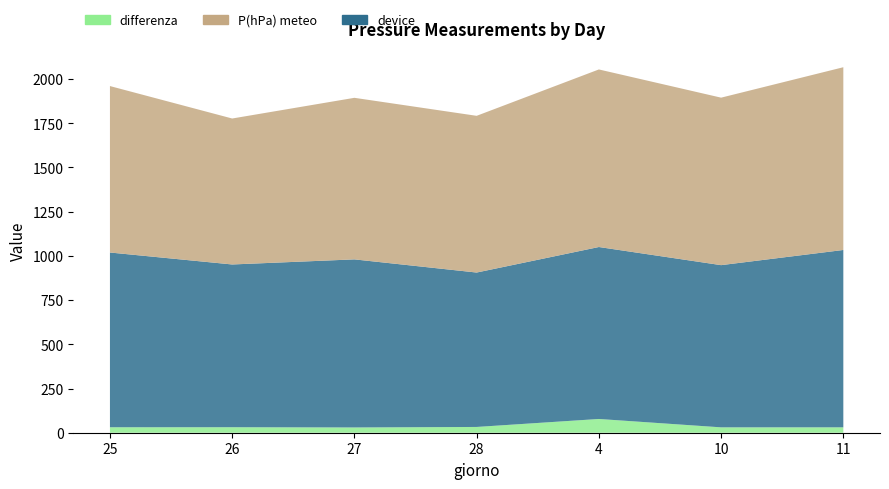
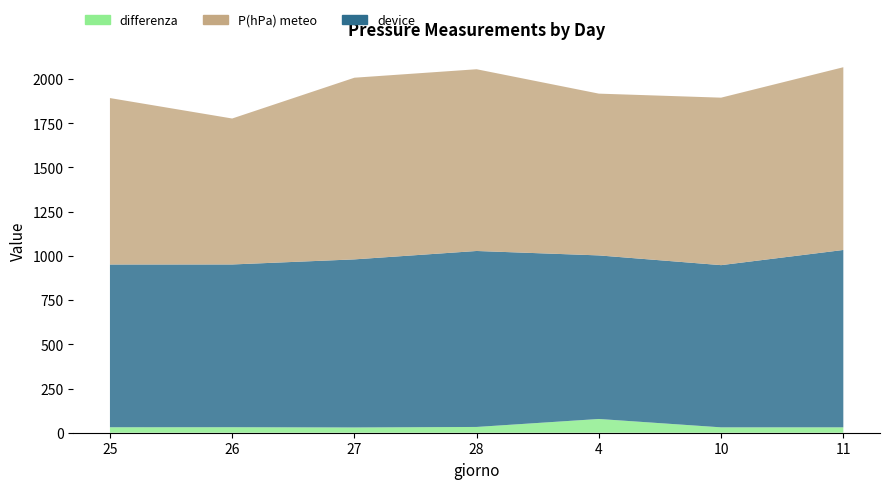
device, 25: 990 -> 920
P(hPa) meteo, 27: 910 -> 1030
device, 28: 870 -> 1000
P(hPa) meteo, 28: 890 -> 1030
device, 4: 970 -> 920
P(hPa) meteo, 4: 1000 -> 910
